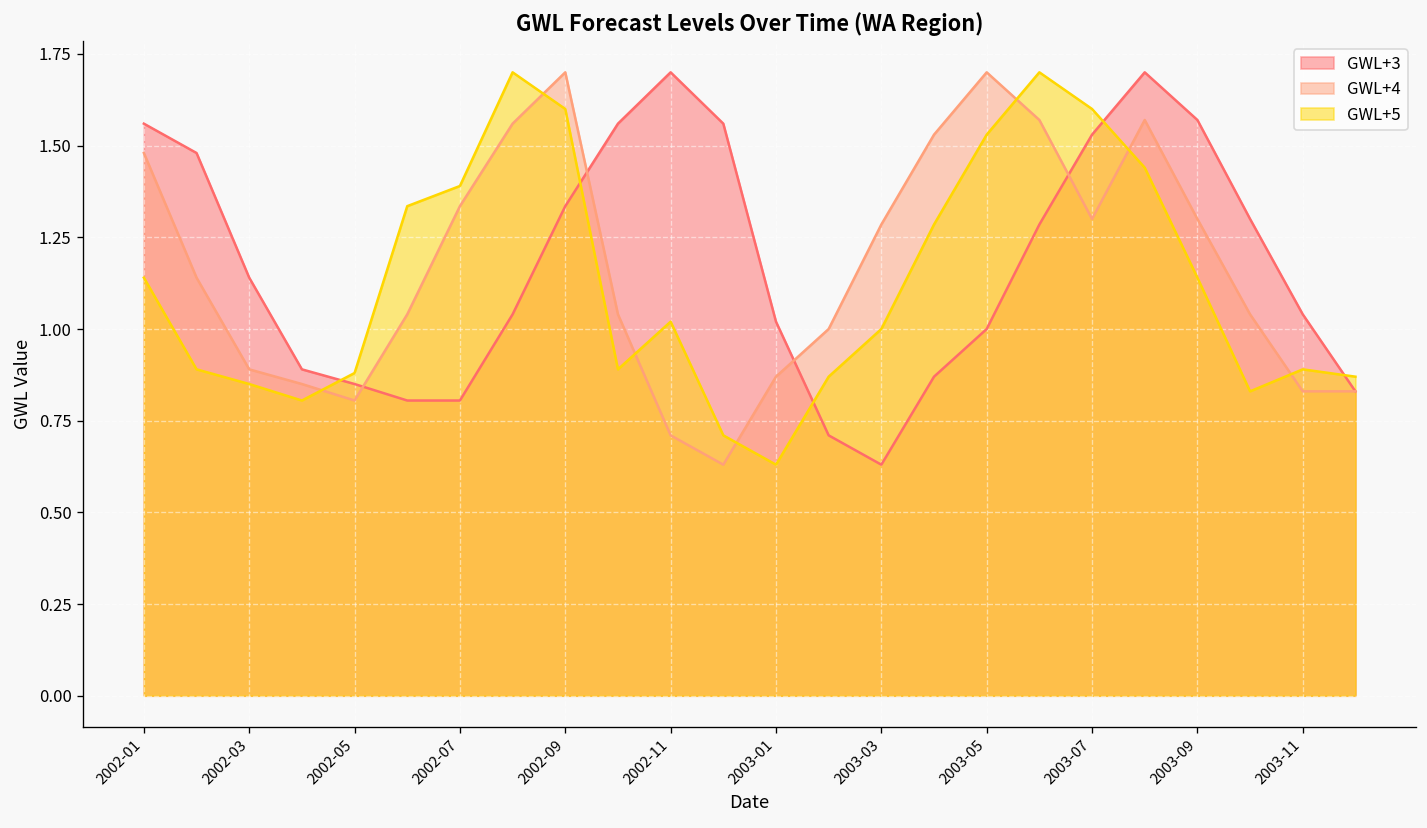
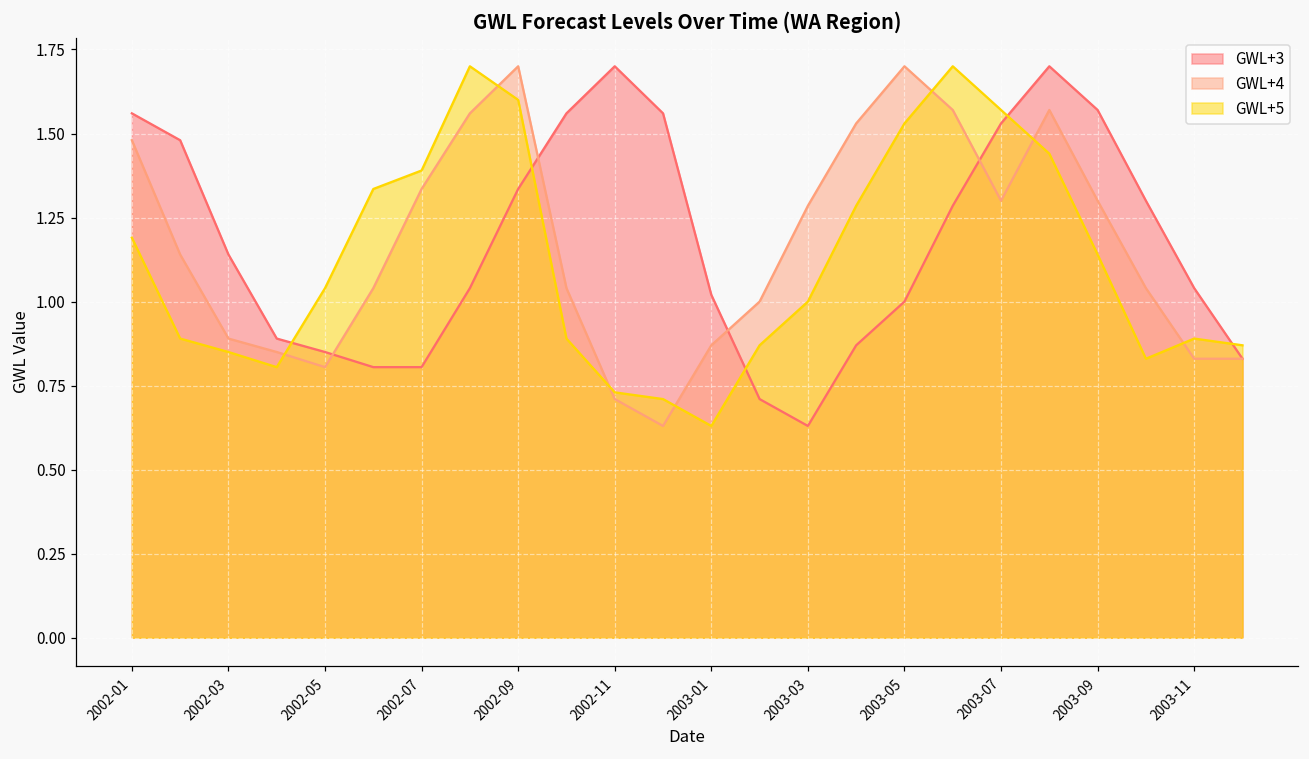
GWL+5, 2002-01: 1.14 -> 1.19
GWL+5, 2002-05: 0.88 -> 1.04
GWL+5, 2002-11: 1.02 -> 0.73
GWL+5, 2003-07: 1.60 -> 1.57
